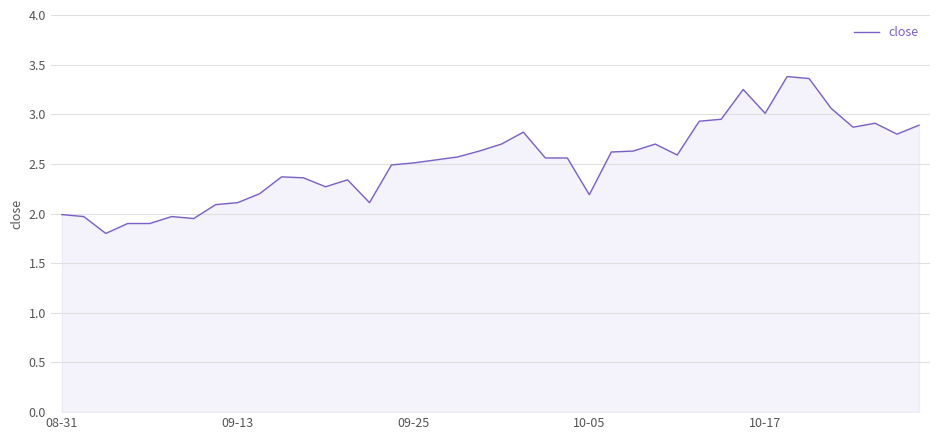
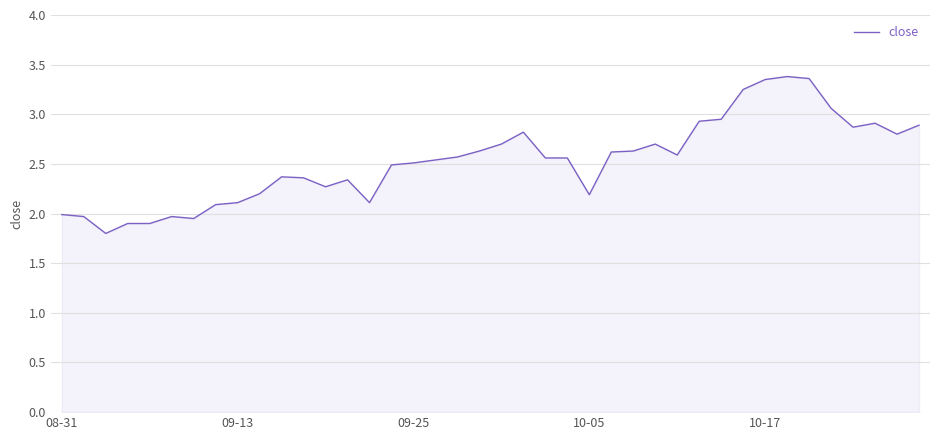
10-17: 3.0 -> 3.4
